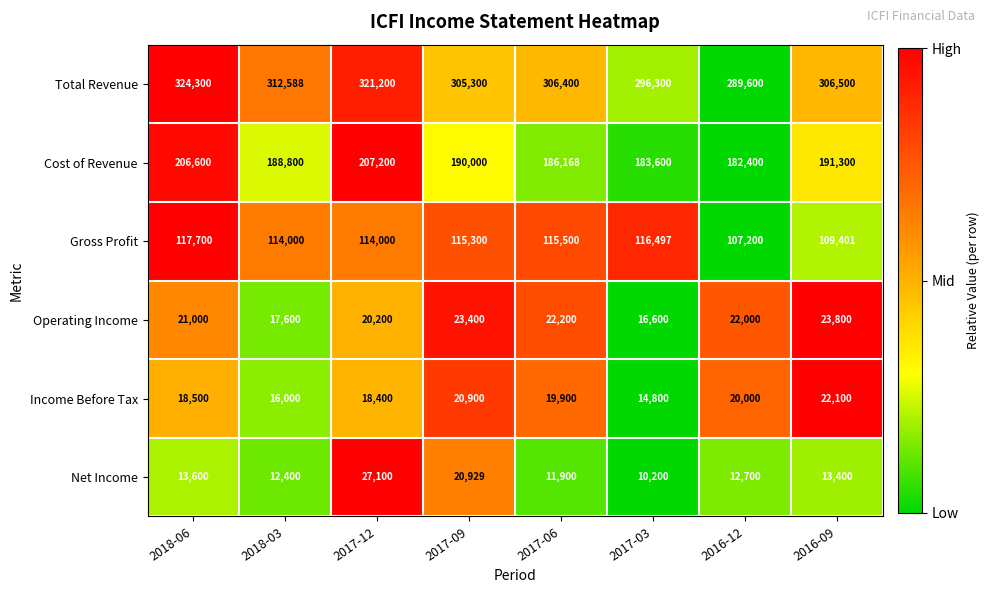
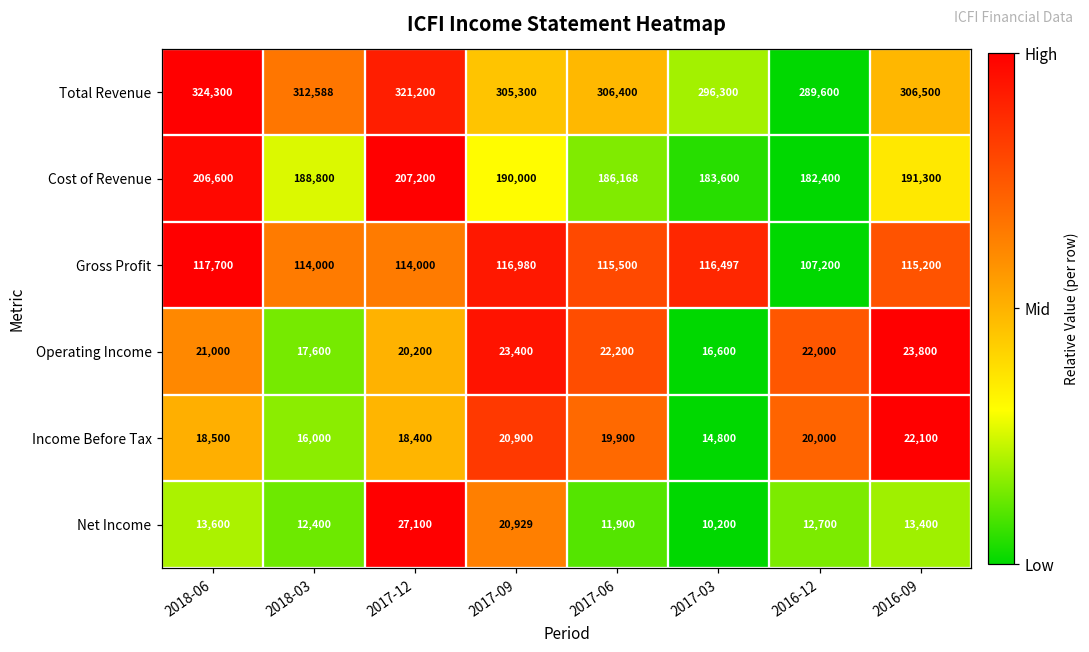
Gross Profit, 2017-09: 115,300 -> 116,980
Gross Profit, 2016-09: 109,401 -> 115,200
